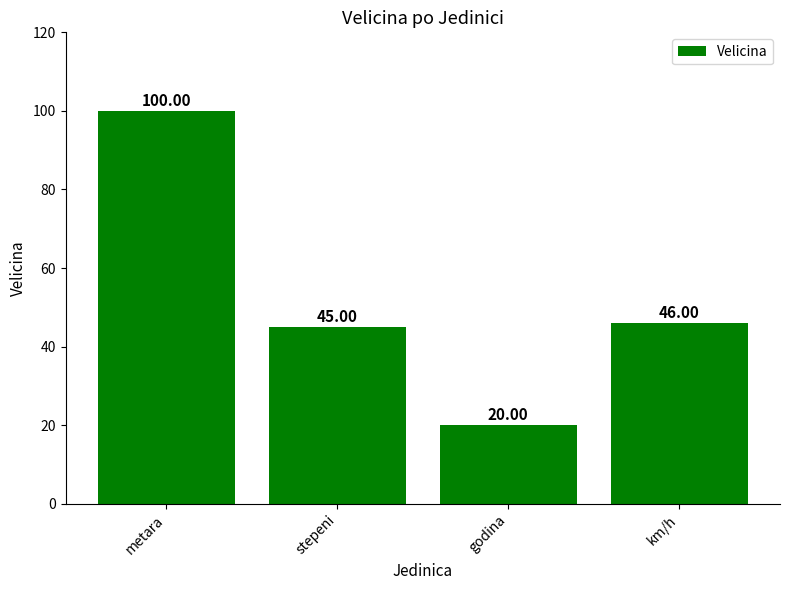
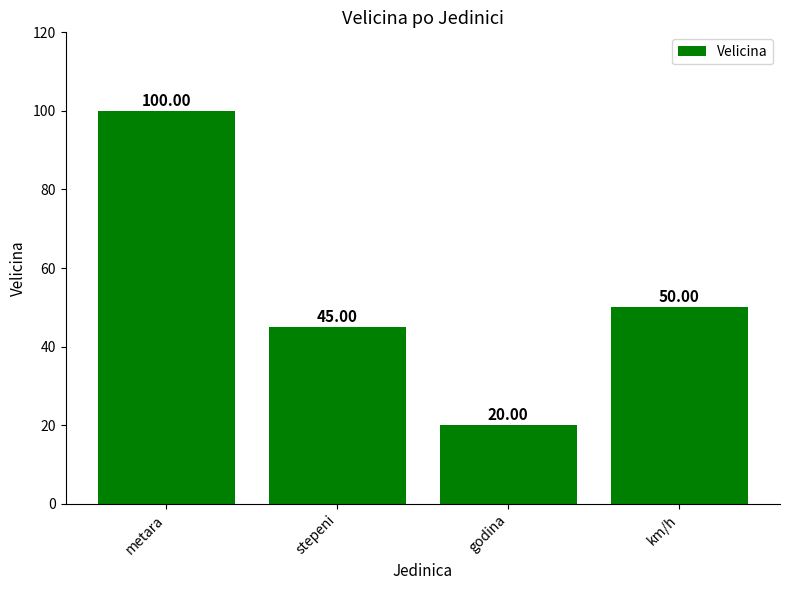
km/h: 46.00 -> 50.00
